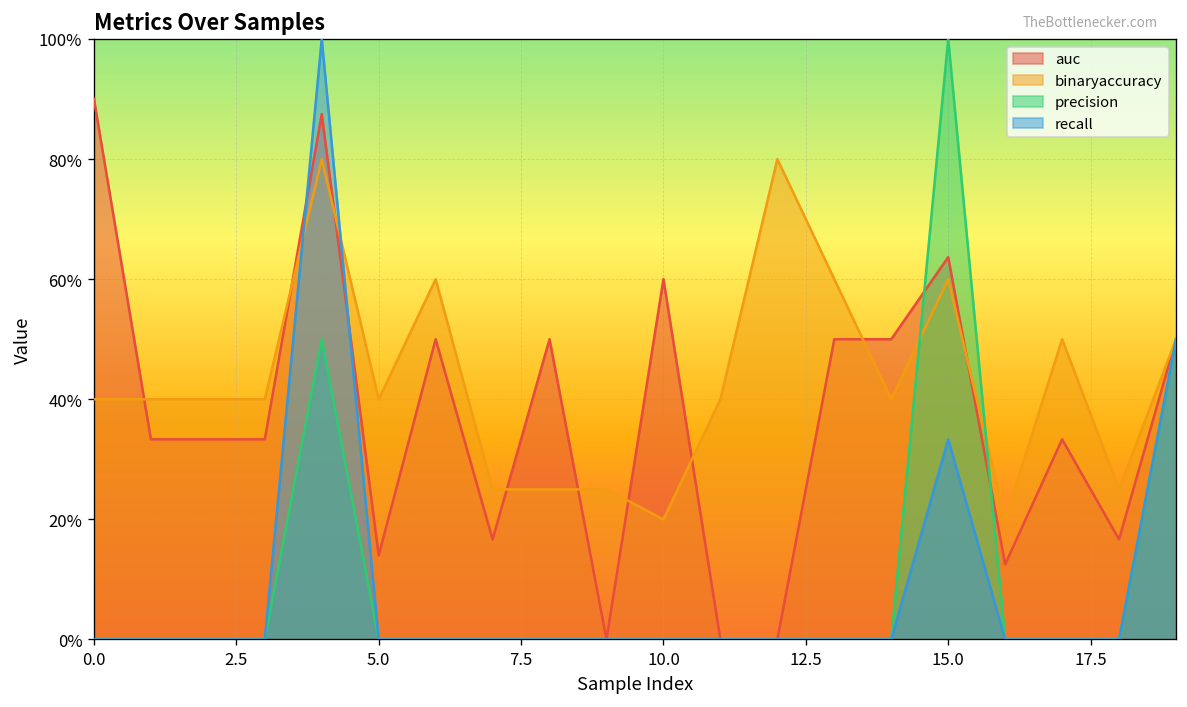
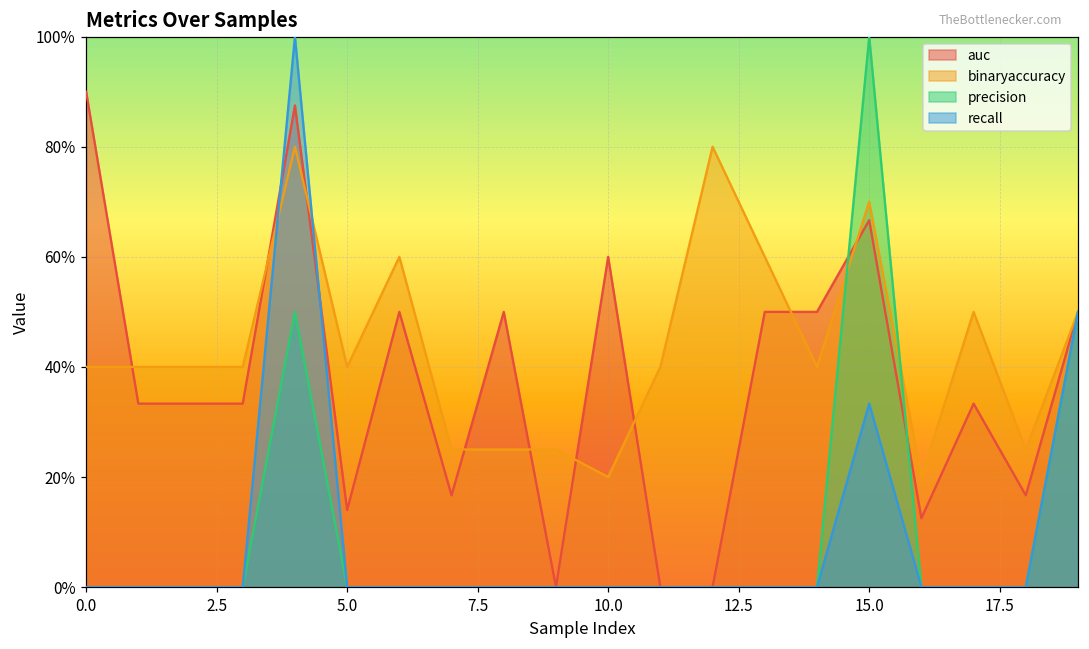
auc, 15.0: 64% -> 67%
binaryaccuracy, 15.0: 60% -> 70%
